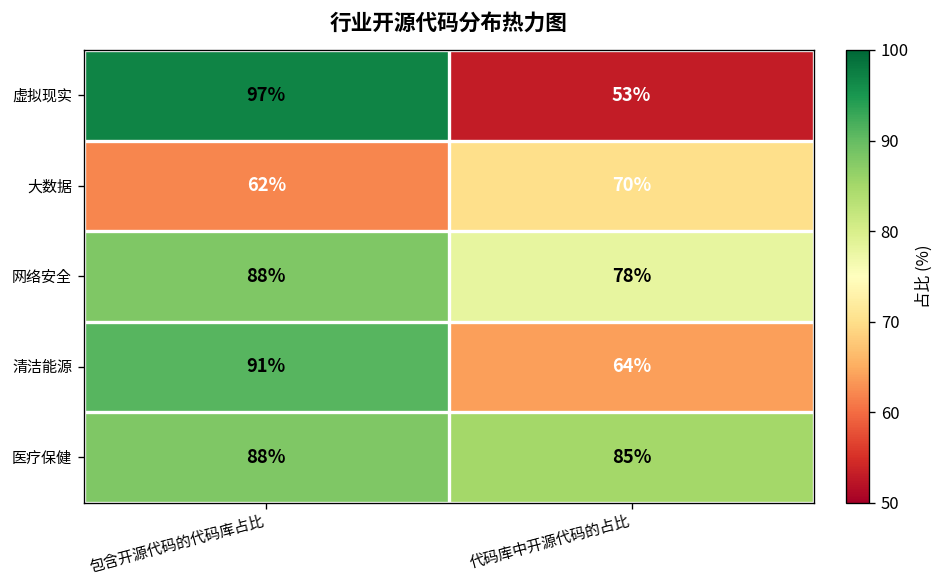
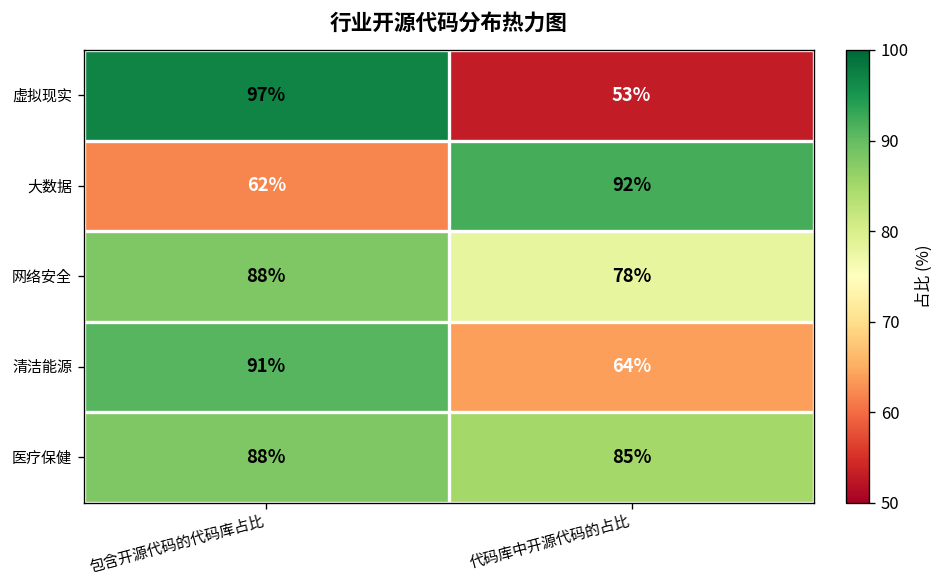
大数据, 代码库中开源代码的占比: 70% -> 92%
